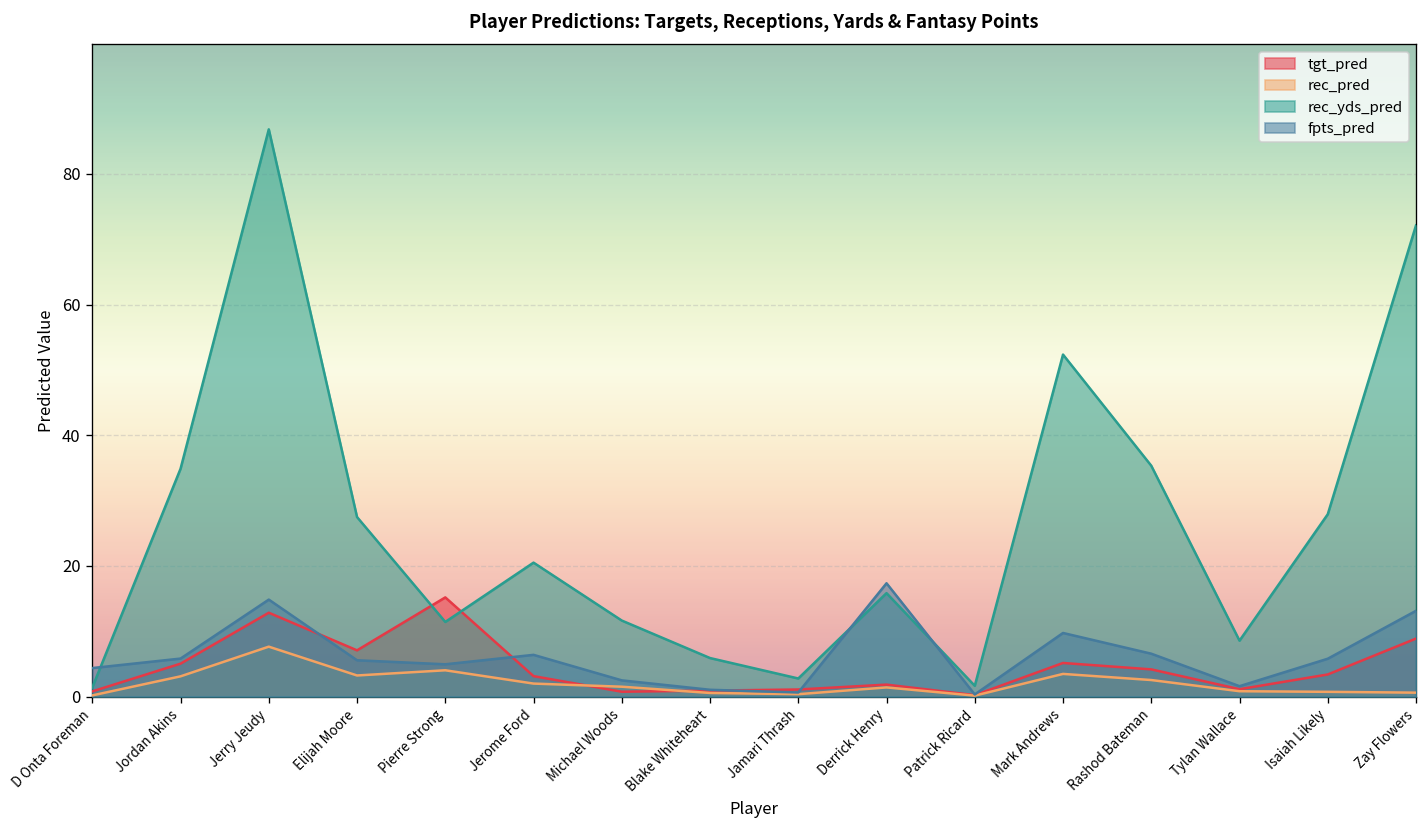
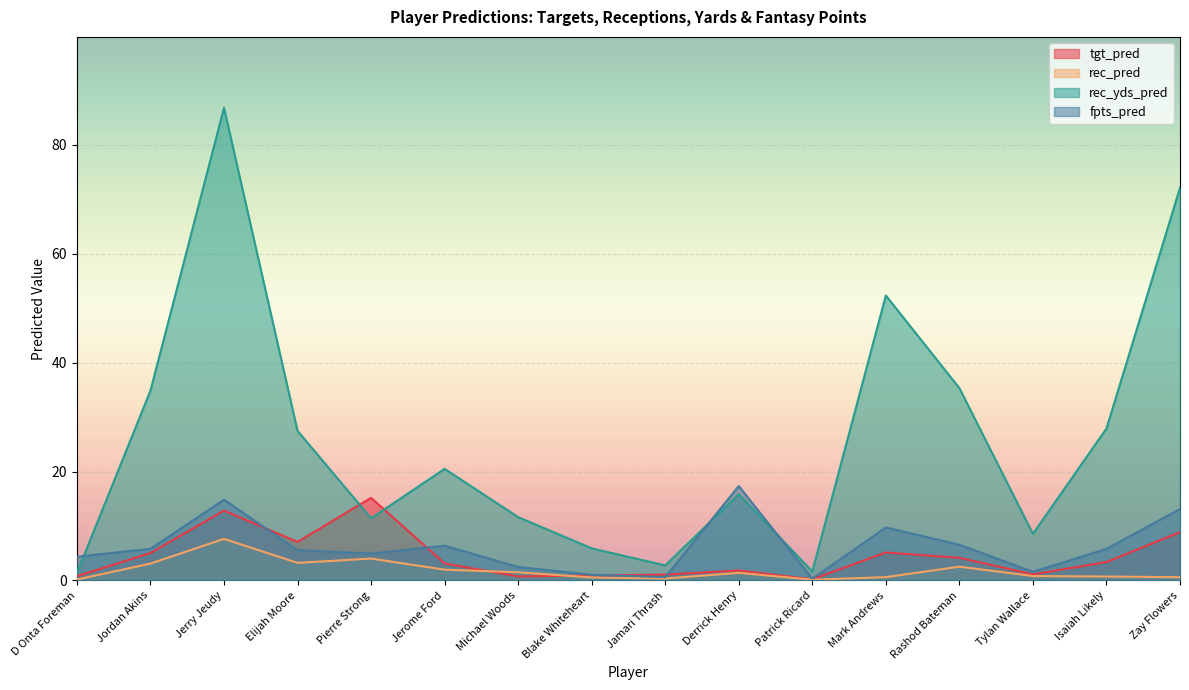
rec_pred, Mark Andrews: 3 -> 1
